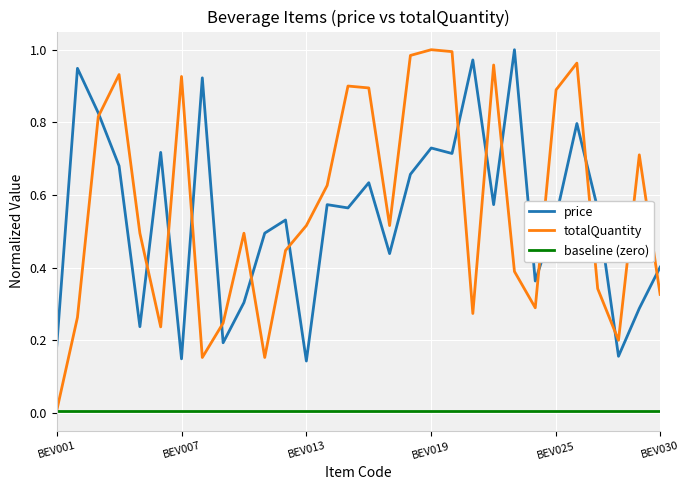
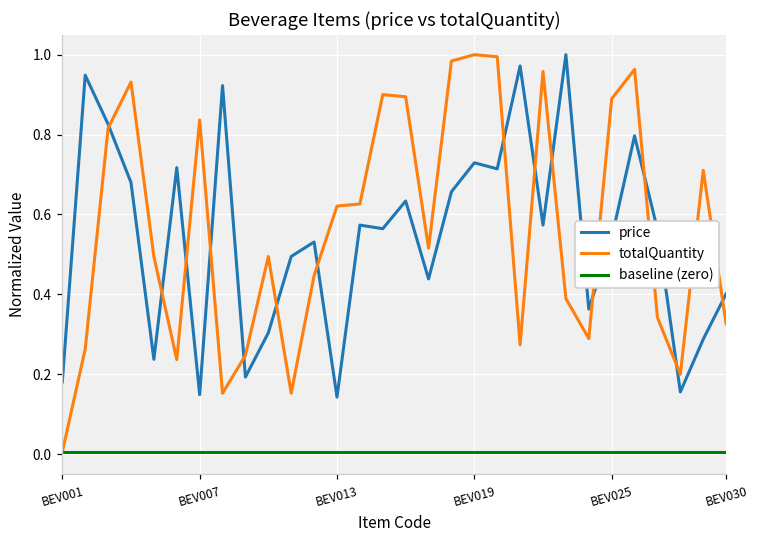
totalQuantity, BEV007: 0.93 -> 0.84
totalQuantity, BEV013: 0.52 -> 0.62
